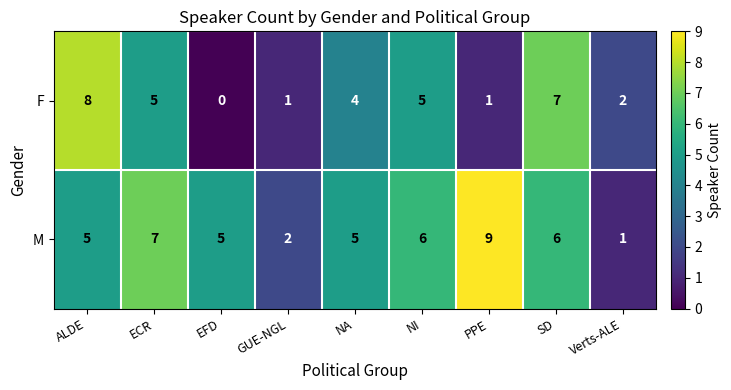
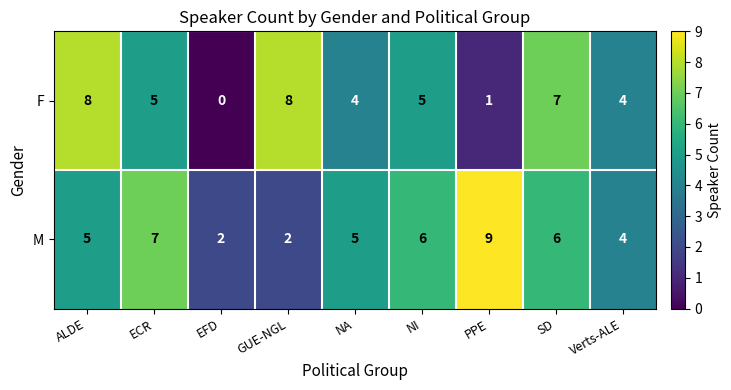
F, GUE-NGL: 1 -> 8
F, Verts-ALE: 2 -> 4
M, EFD: 5 -> 2
M, Verts-ALE: 1 -> 4
